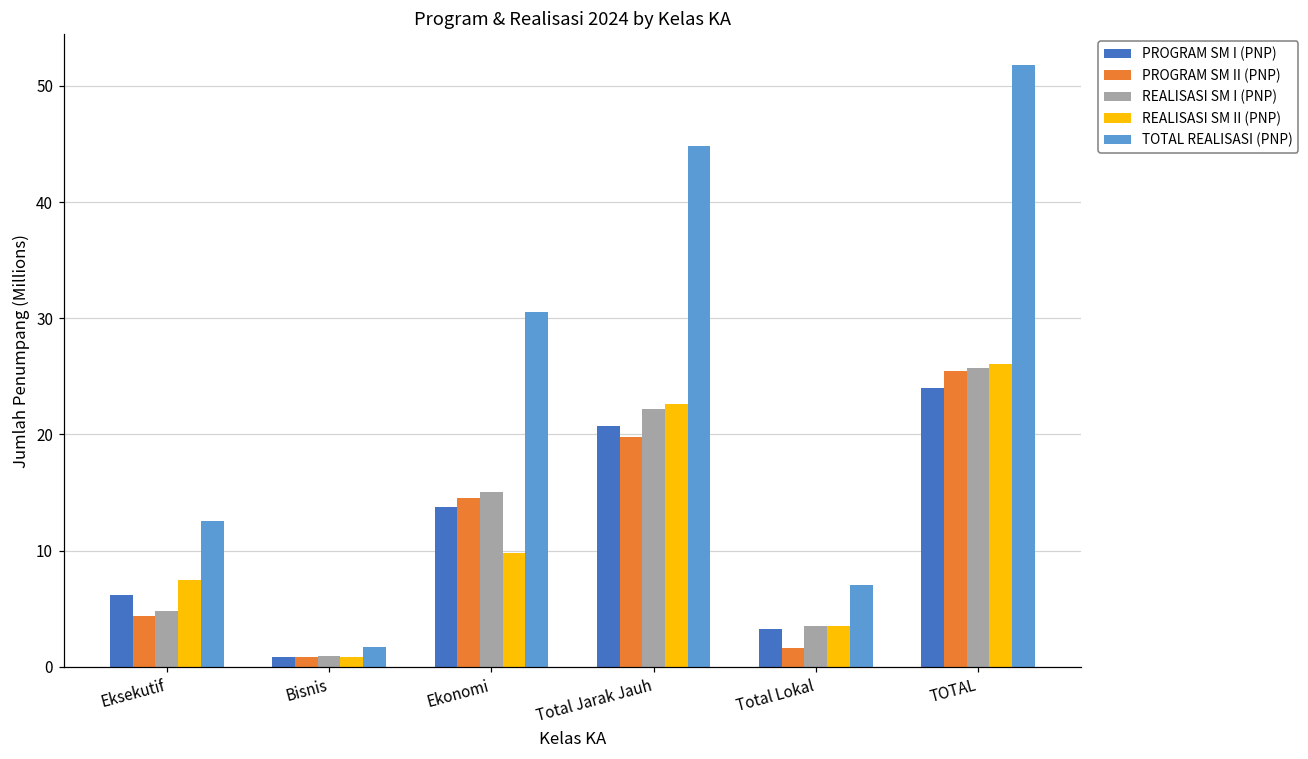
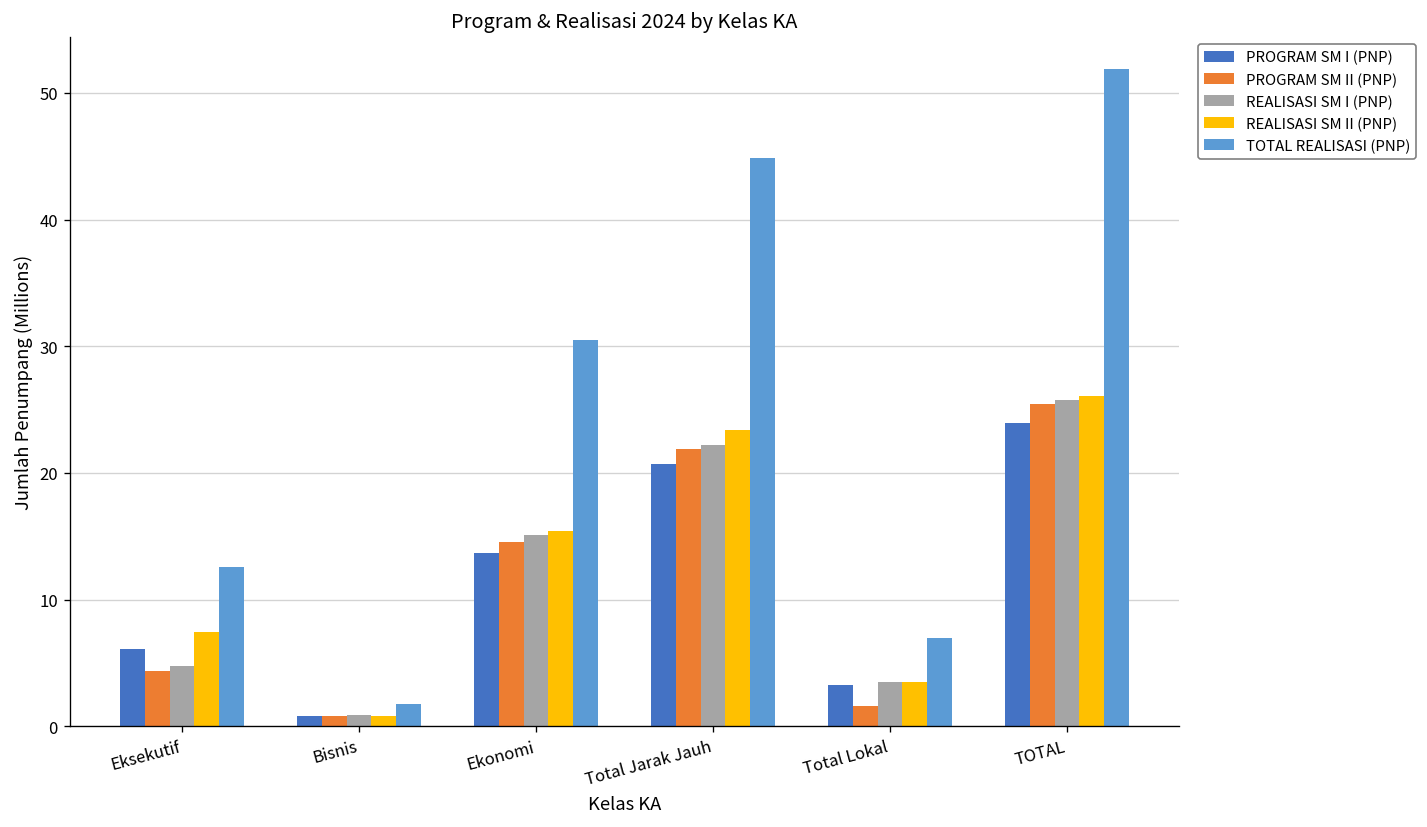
REALISASI SM II (PNP), Ekonomi: 9.8 -> 15.5
PROGRAM SM II (PNP), Total Jarak Jauh: 19.7 -> 21.9
REALISASI SM II (PNP), Total Jarak Jauh: 22.6 -> 23.4
